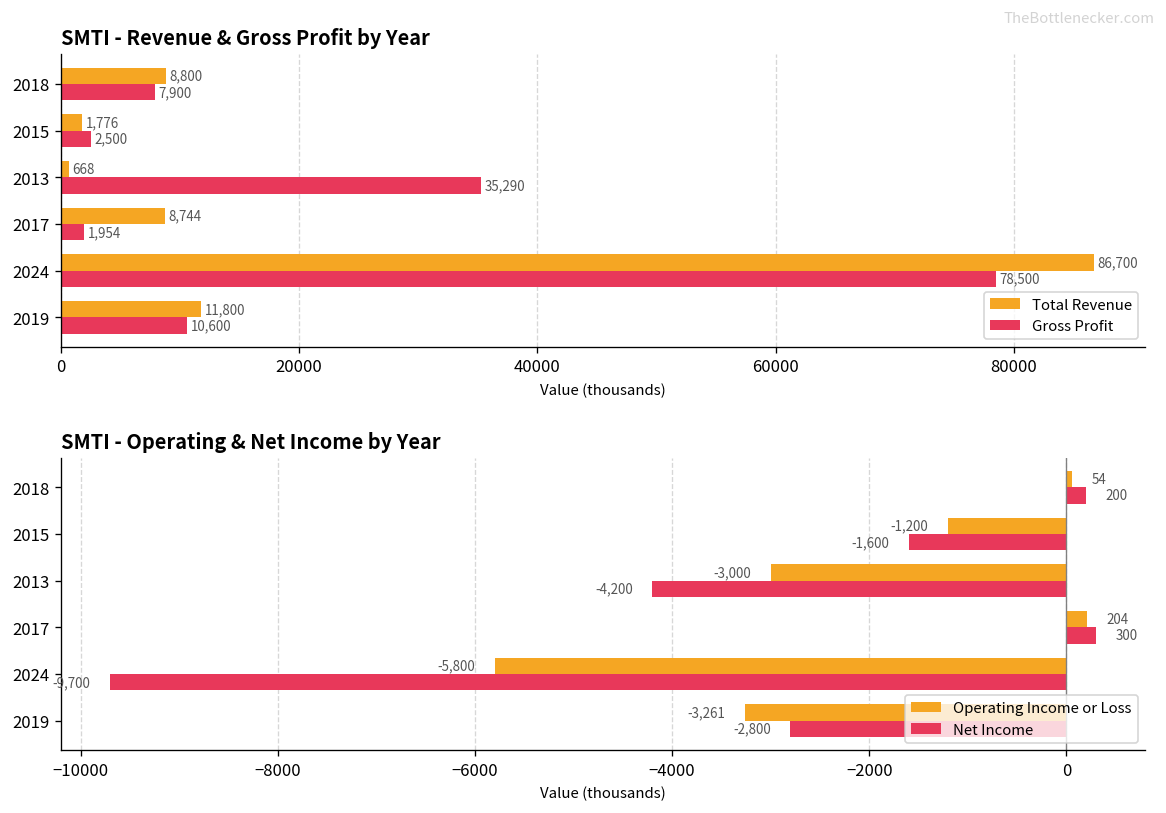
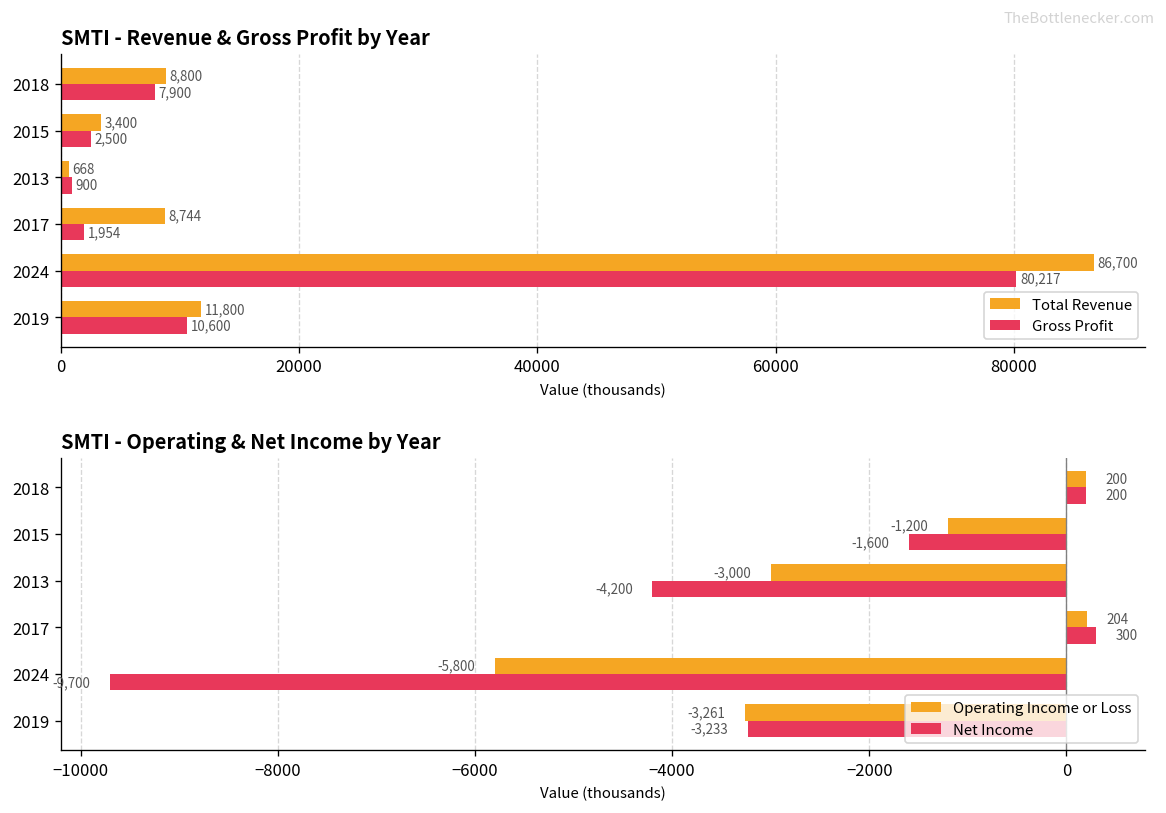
SMTI - Revenue & Gross Profit by Year, Total Revenue, 2015: 1,776 -> 3,400
SMTI - Revenue & Gross Profit by Year, Gross Profit, 2013: 35,290 -> 900
SMTI - Revenue & Gross Profit by Year, Gross Profit, 2024: 78,500 -> 80,217
SMTI - Operating & Net Income by Year, Operating Income or Loss, 2018: 54 -> 200
SMTI - Operating & Net Income by Year, Net Income, 2019: -2,800 -> -3,233
